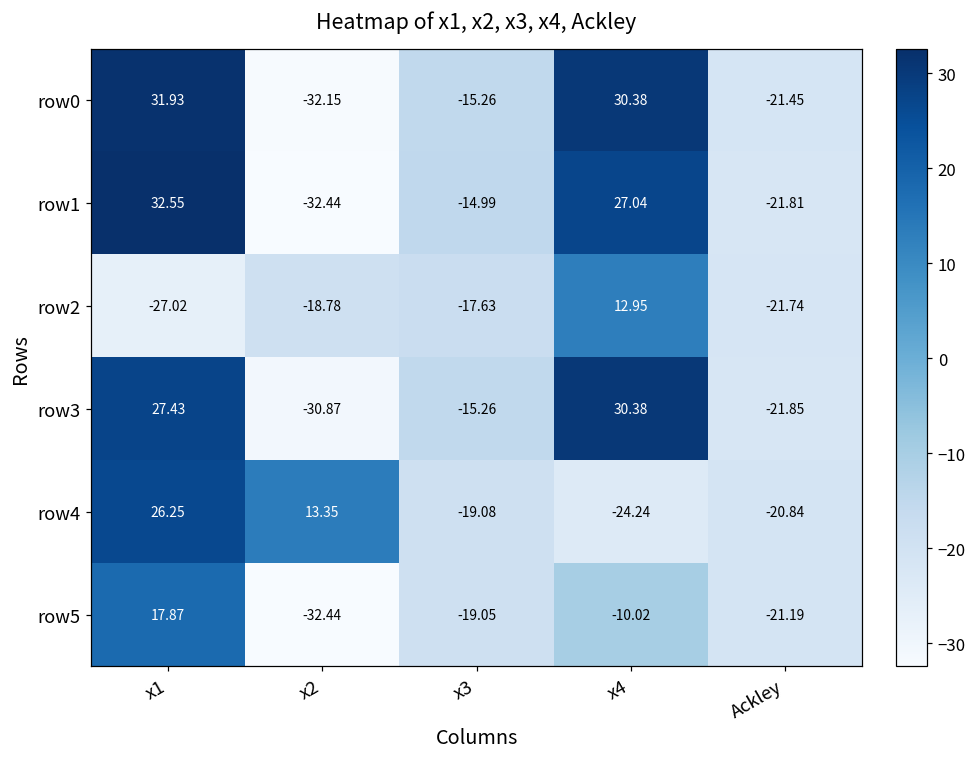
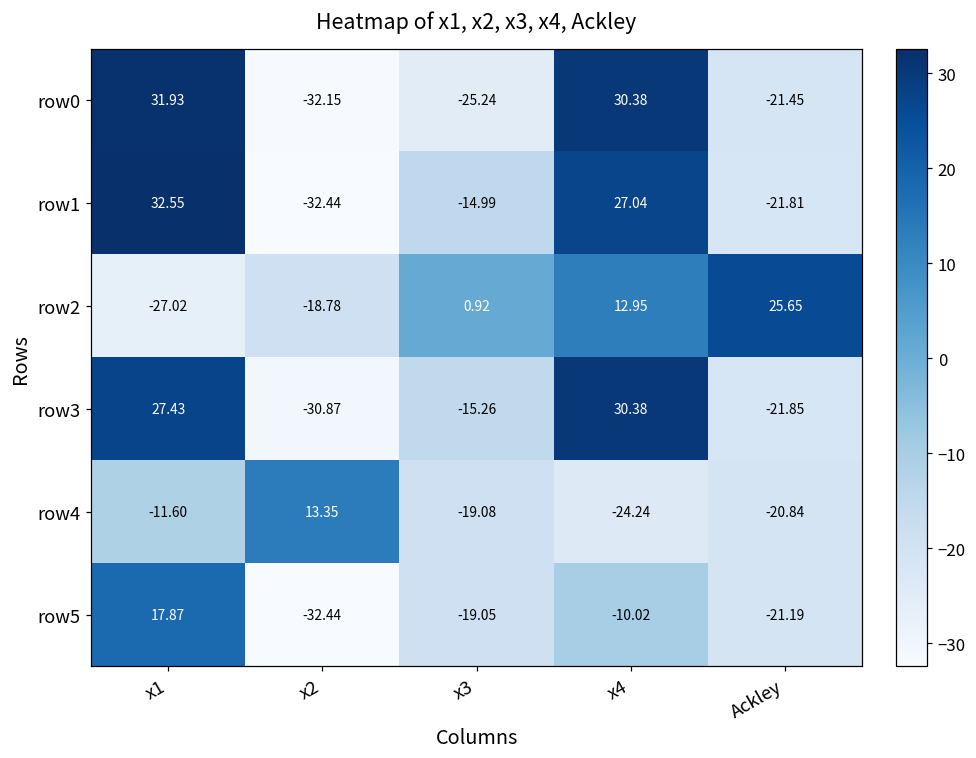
row0, x3: -15.26 -> -25.24
row2, x3: -17.63 -> 0.92
row2, Ackley: -21.74 -> 25.65
row4, x1: 26.25 -> -11.60
